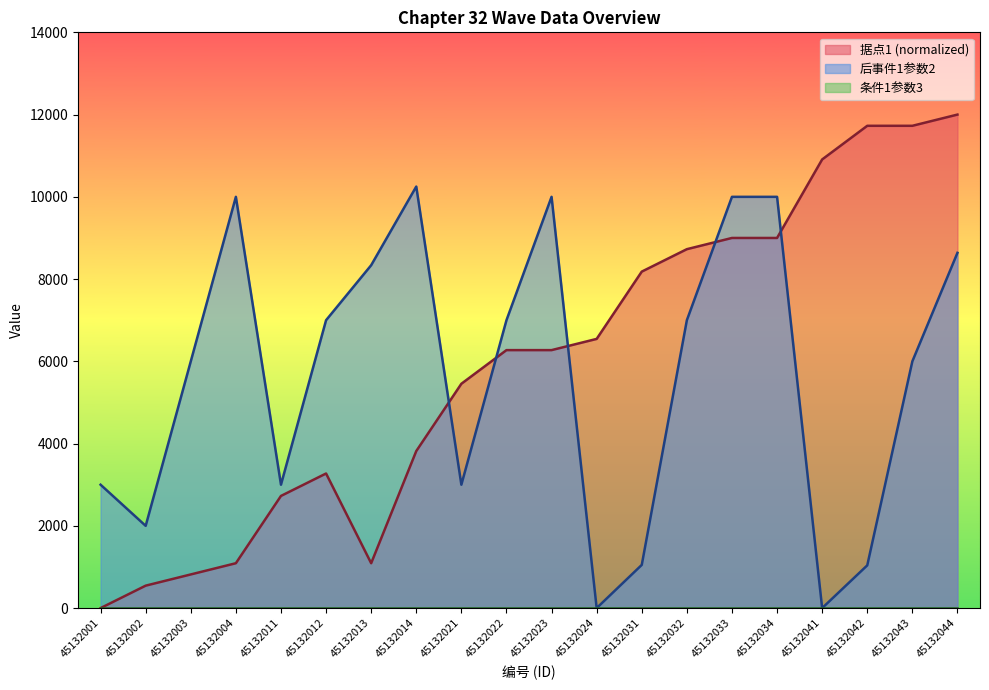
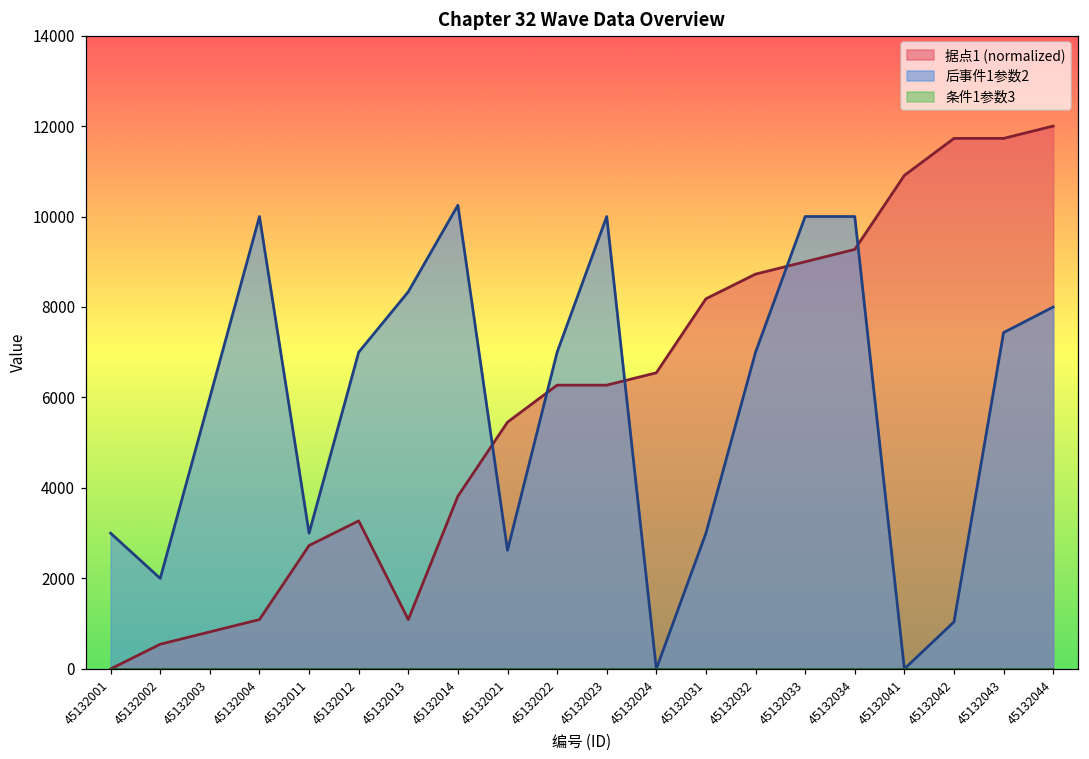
后事件1参数2, 45132021: 3000 -> 2600
后事件1参数2, 45132031: 1100 -> 3000
据点1 (normalized), 45132034: 9000 -> 9300
后事件1参数2, 45132043: 6000 -> 7400
后事件1参数2, 45132044: 8600 -> 8000
